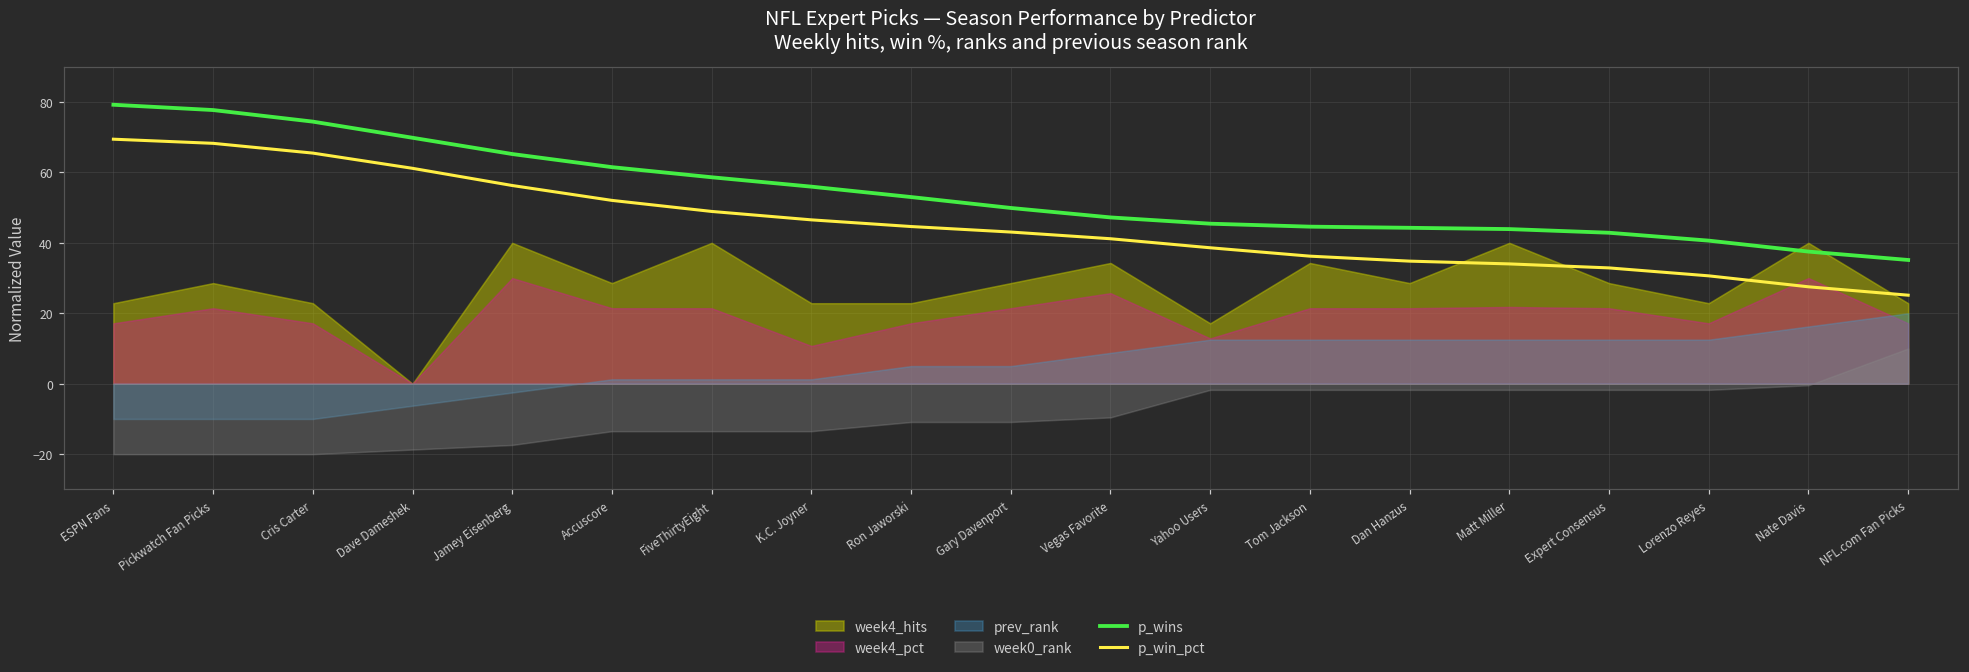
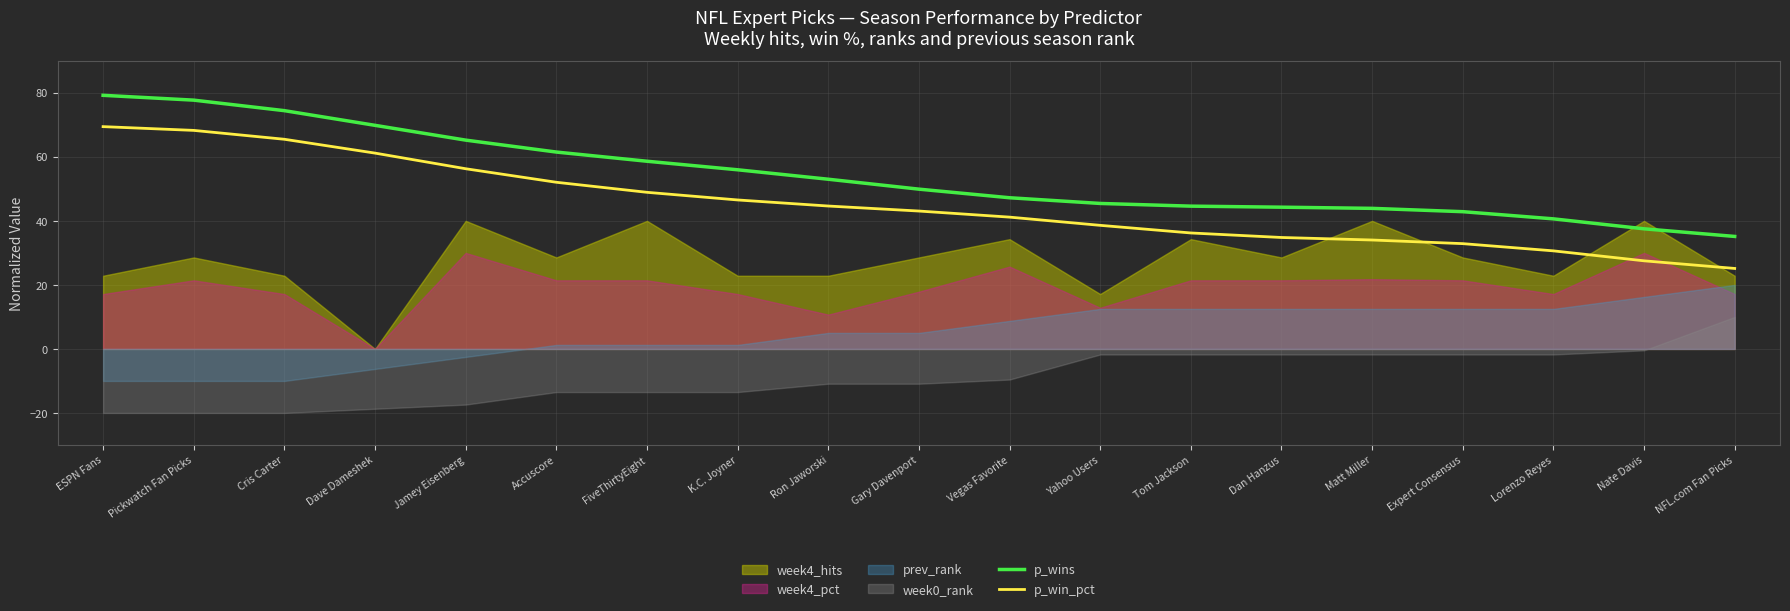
week4_pct, K.C. Joyner: 11 -> 17
week4_pct, Ron Jaworski: 17 -> 11
week4_pct, Gary Davenport: 21 -> 18
